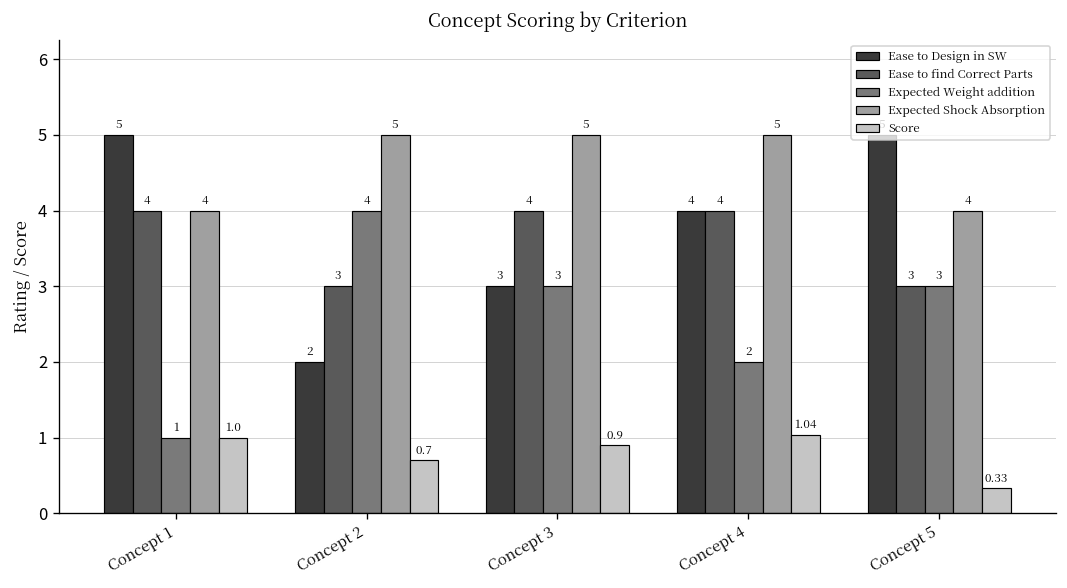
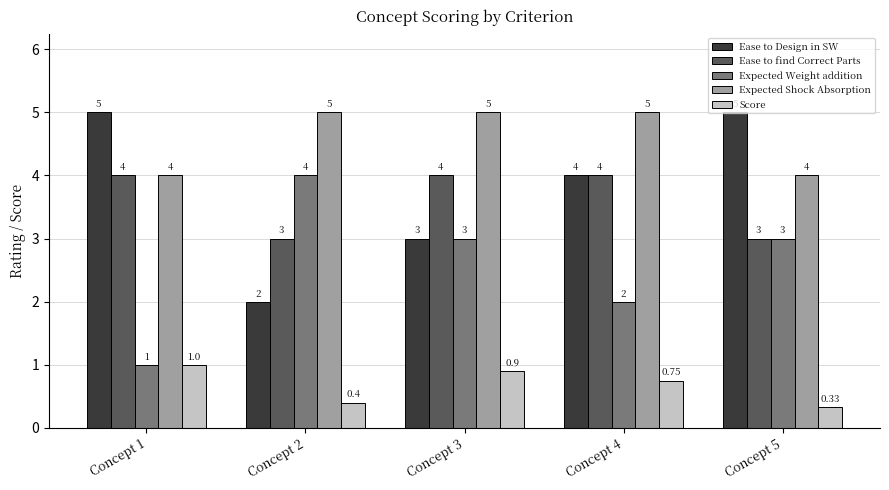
Score, Concept 2: 0.7 -> 0.4
Score, Concept 4: 1.04 -> 0.75
